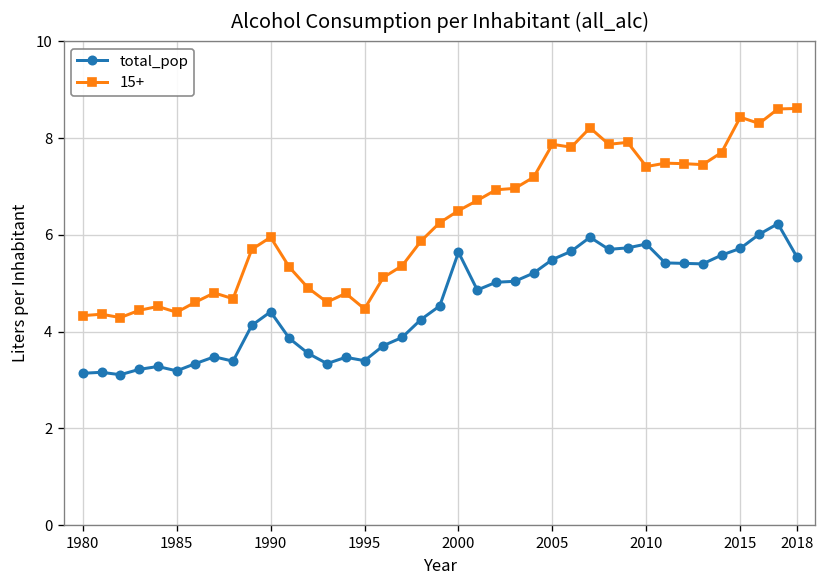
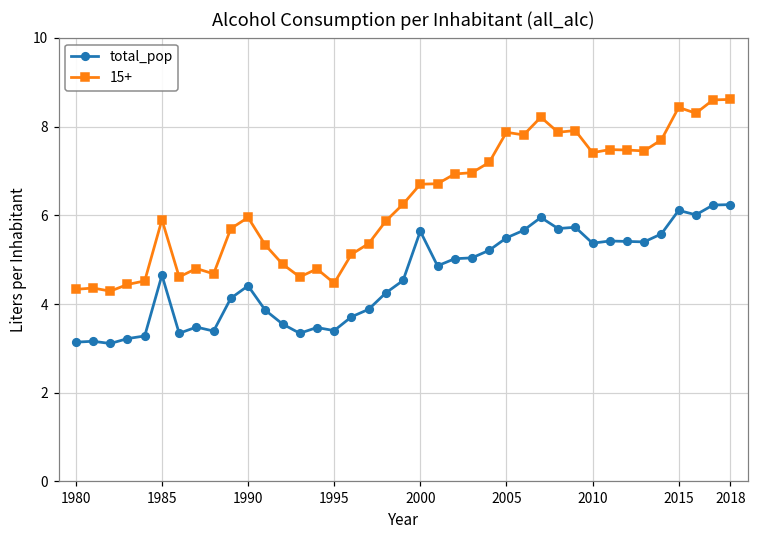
total_pop, 1985: 3.2 -> 4.7
15+, 1985: 4.4 -> 5.9
15+, 2000: 6.5 -> 6.7
total_pop, 2010: 5.8 -> 5.4
total_pop, 2015: 5.7 -> 6.1
total_pop, 2018: 5.6 -> 6.2
